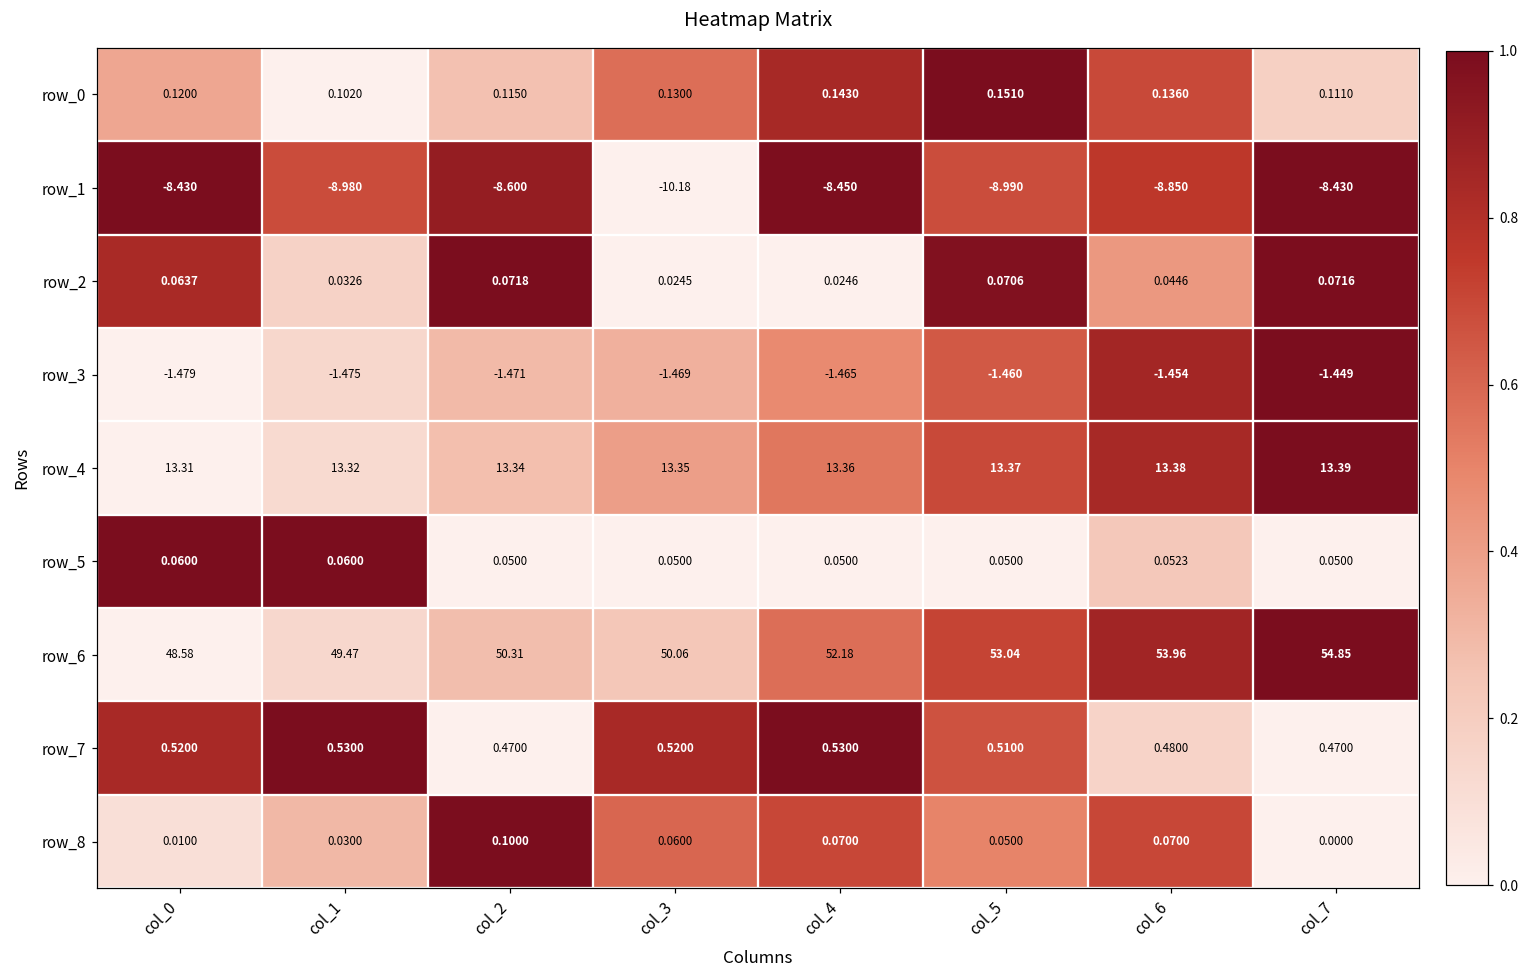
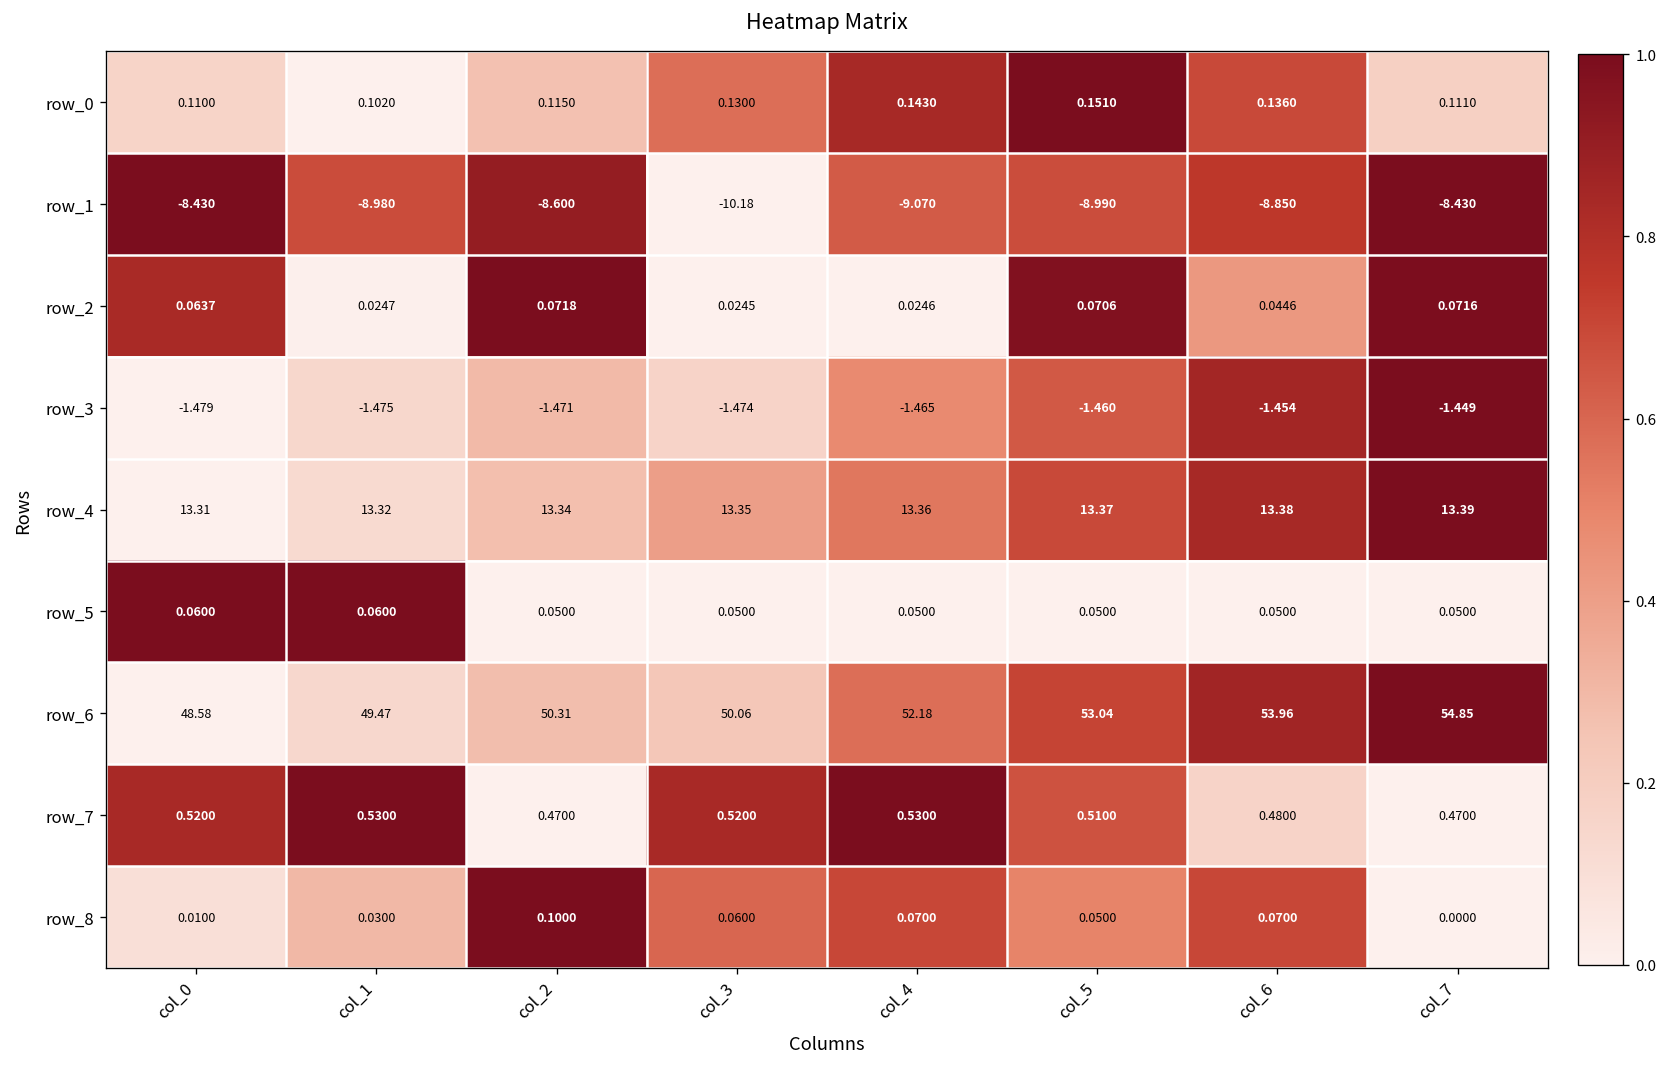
row_0, col_0: 0.1200 -> 0.1100
row_1, col_4: -8.450 -> -9.070
row_2, col_1: 0.0326 -> 0.0247
row_3, col_3: -1.469 -> -1.474
row_5, col_6: 0.0523 -> 0.0500
